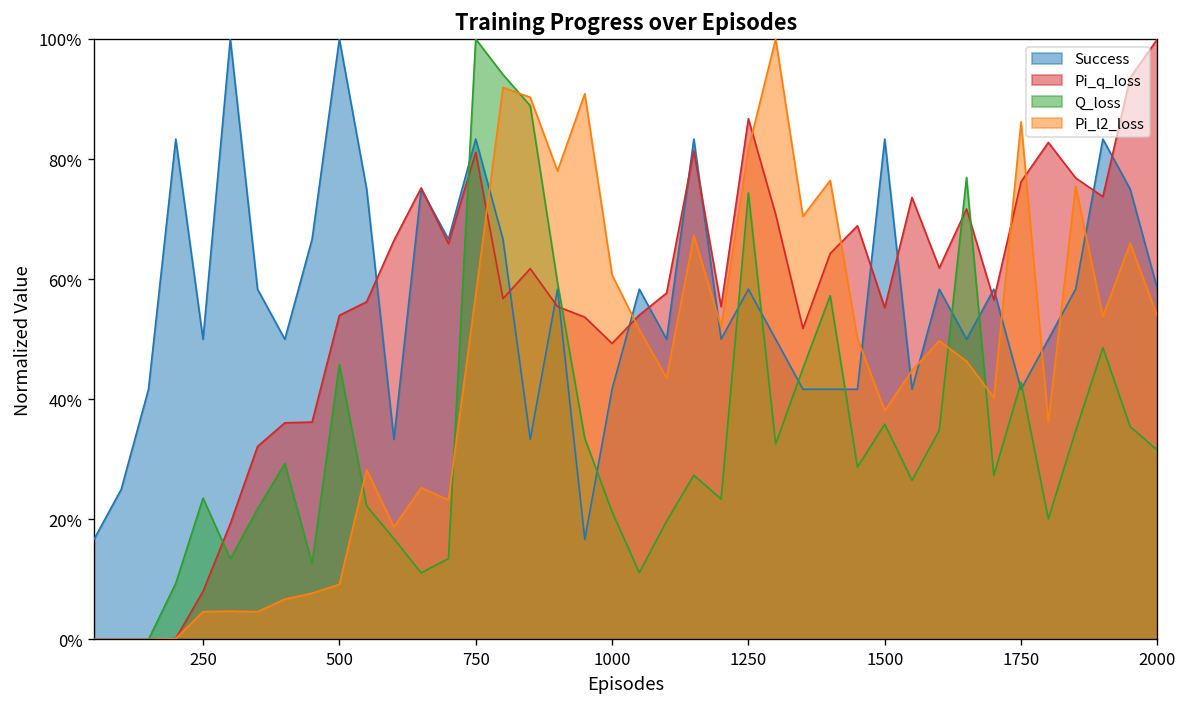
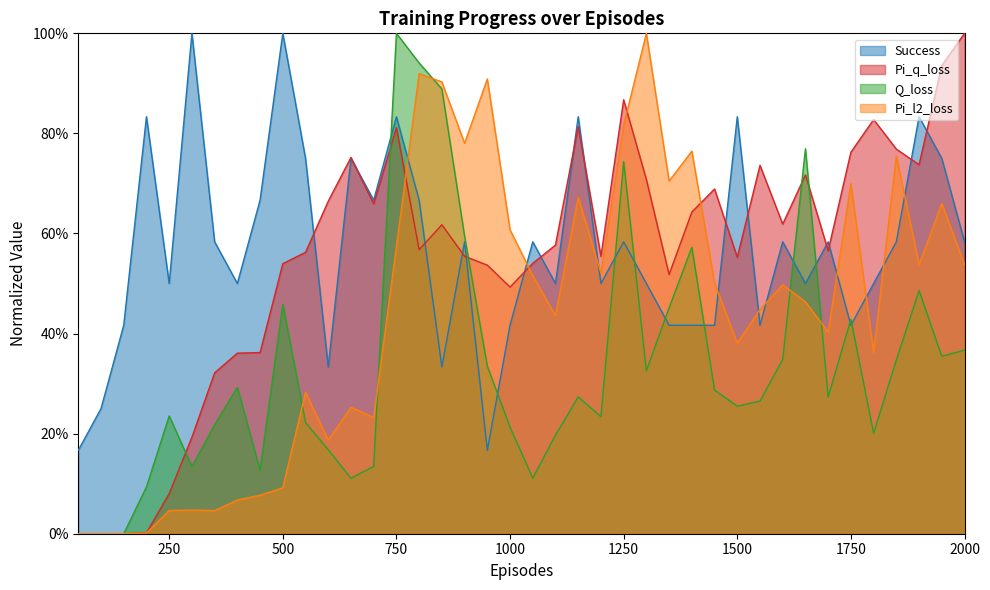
Q_loss, 1500: 36% -> 25%
Pi_l2_loss, 1750: 86% -> 70%
Q_loss, 2000: 32% -> 37%
